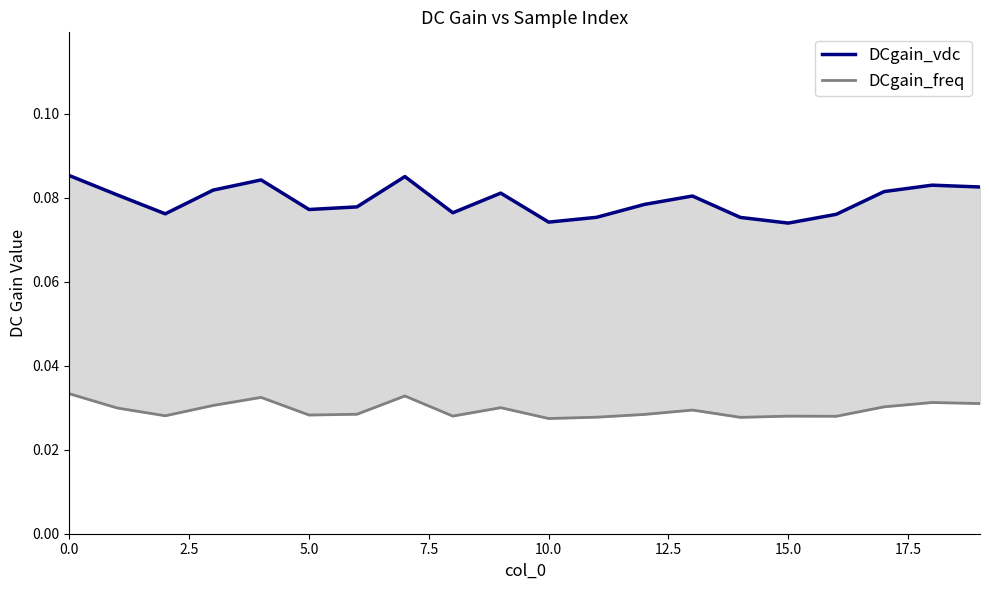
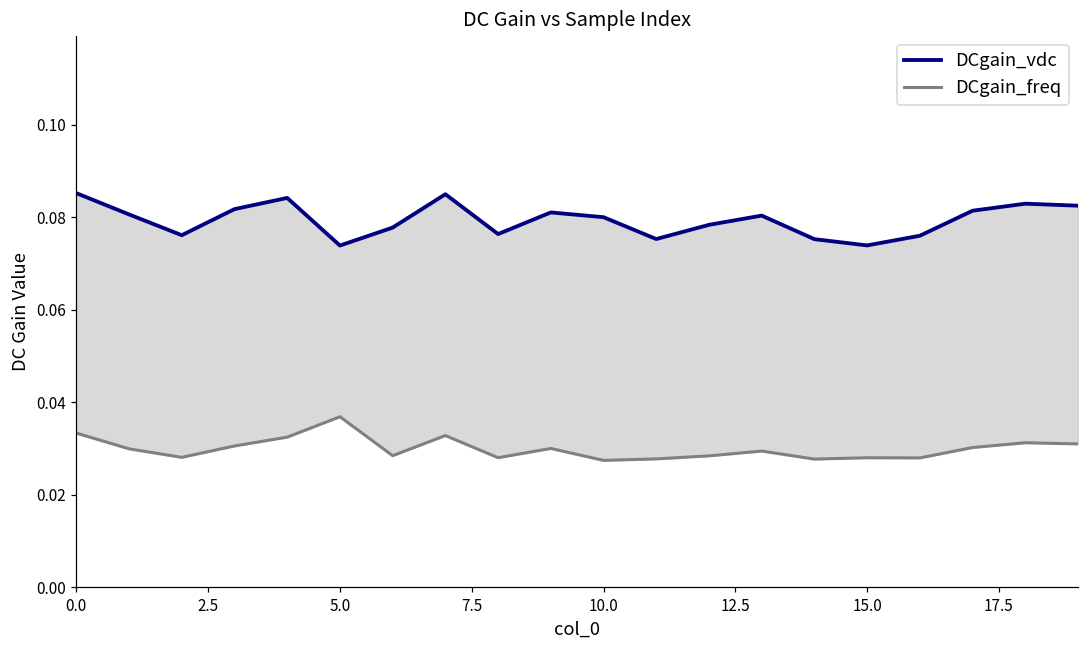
DCgain_vdc, 5.0: 0.077 -> 0.074
DCgain_freq, 5.0: 0.028 -> 0.037
DCgain_vdc, 10.0: 0.074 -> 0.080
